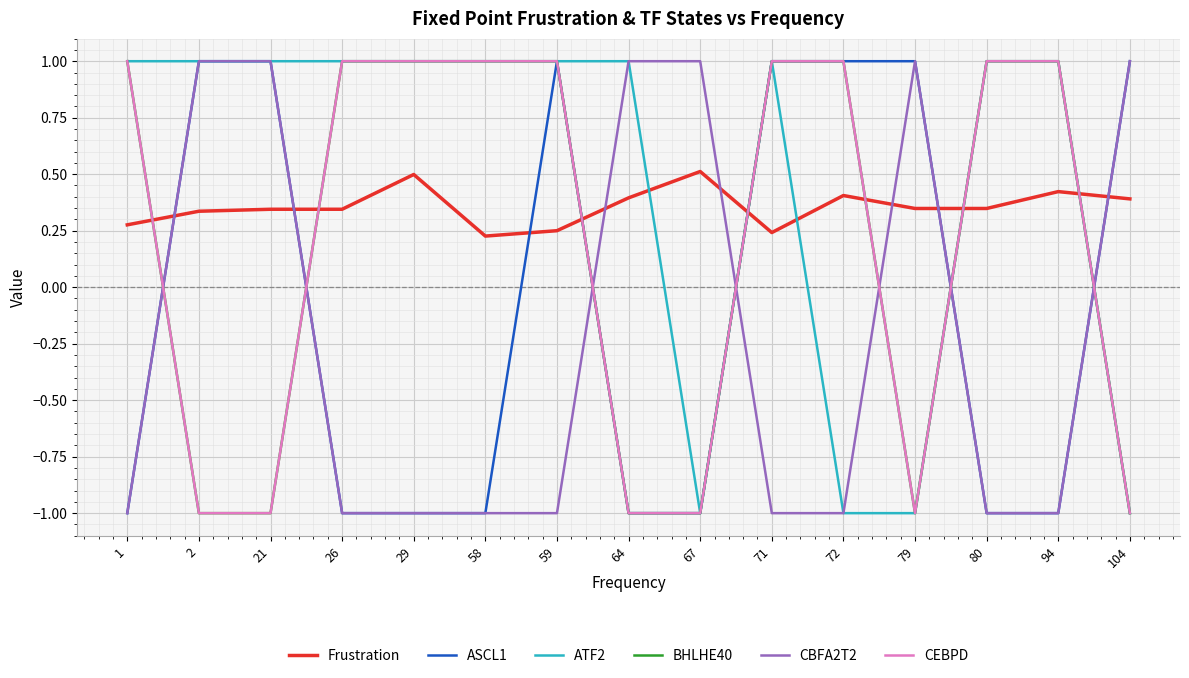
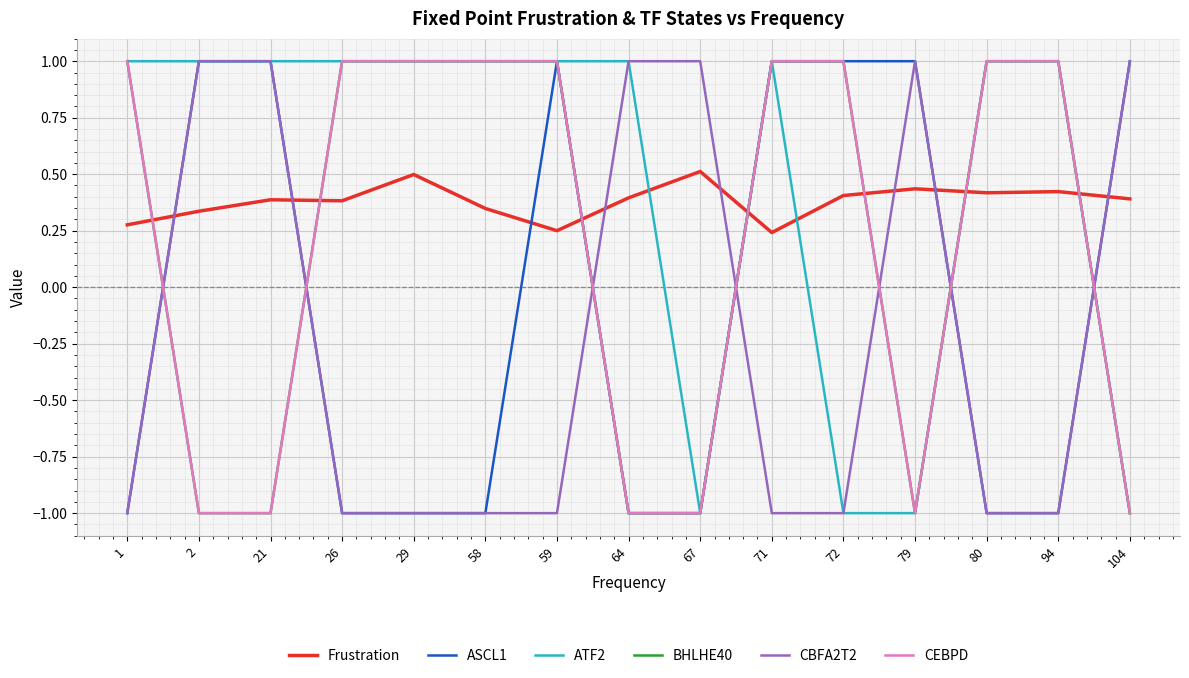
Frustration, 21: 0.34 -> 0.39
Frustration, 26: 0.34 -> 0.38
Frustration, 58: 0.23 -> 0.35
Frustration, 79: 0.35 -> 0.44
Frustration, 80: 0.35 -> 0.42
